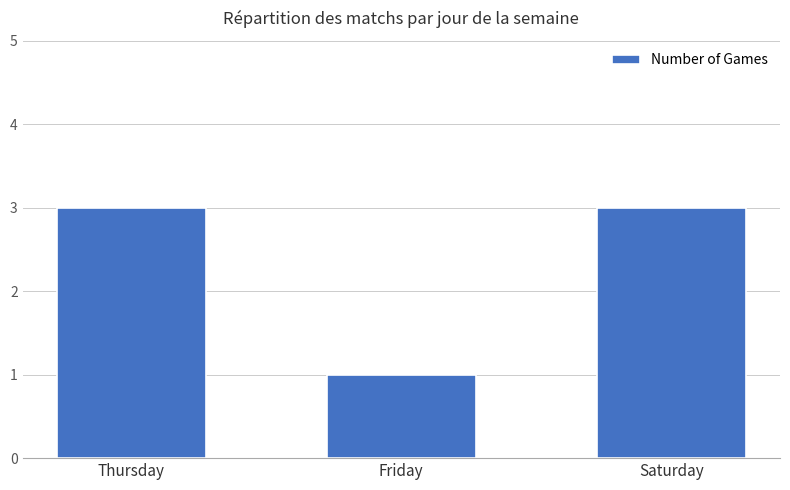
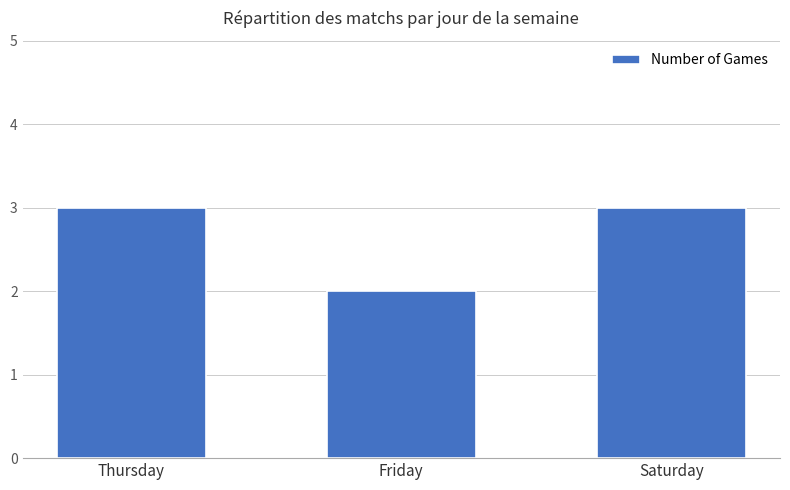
Friday: 1 -> 2
